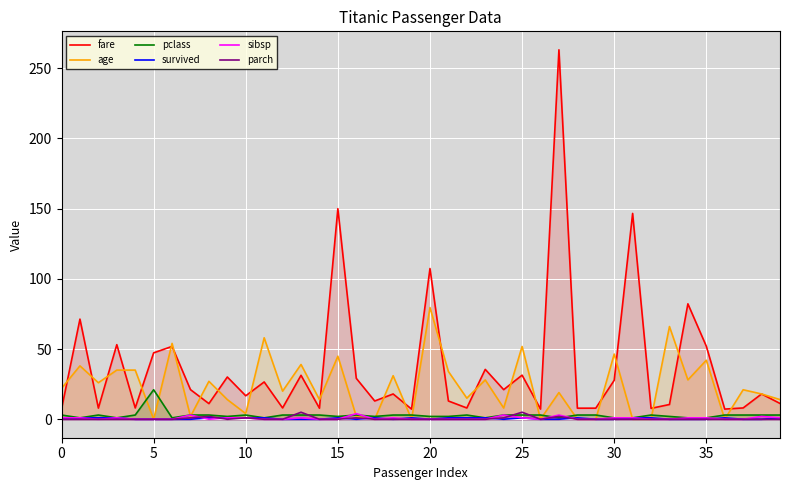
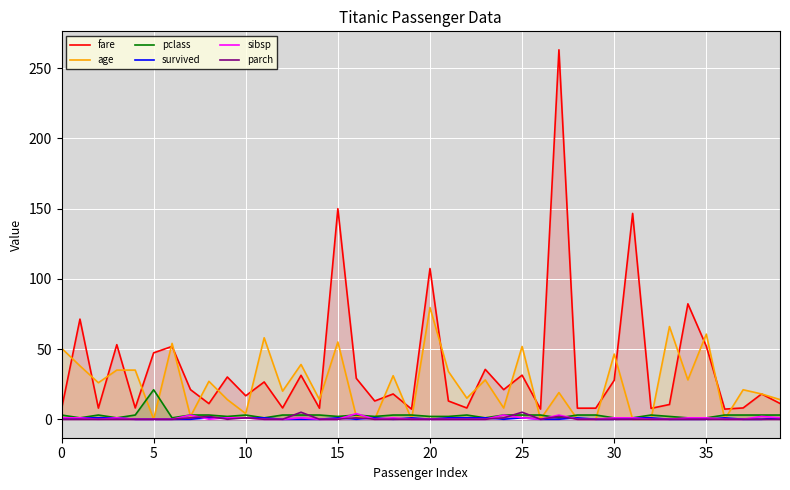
age, 0: 22 -> 51
age, 15: 45 -> 55
age, 35: 42 -> 61
